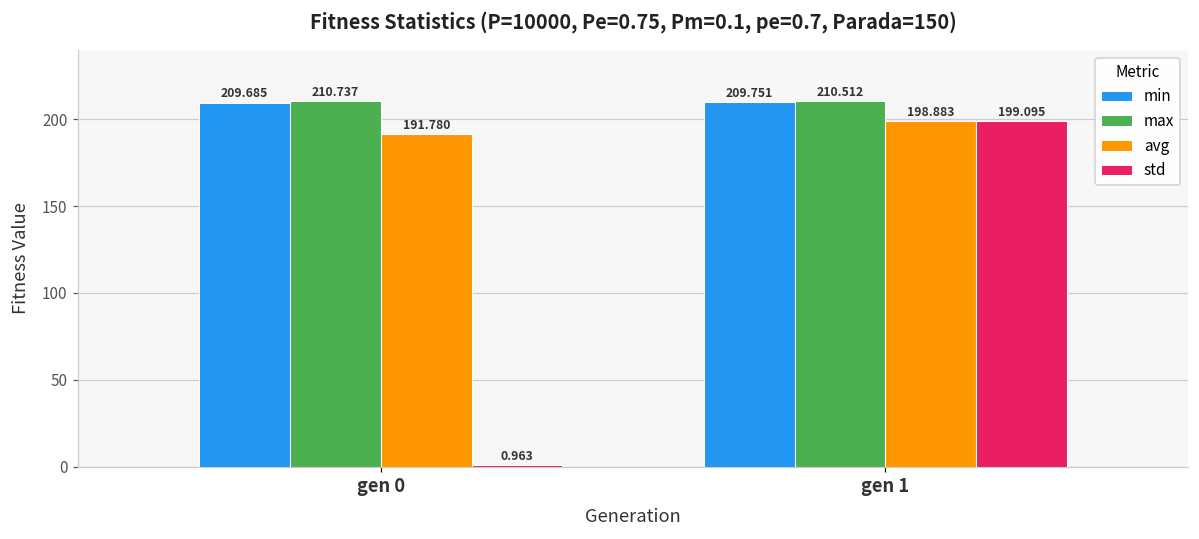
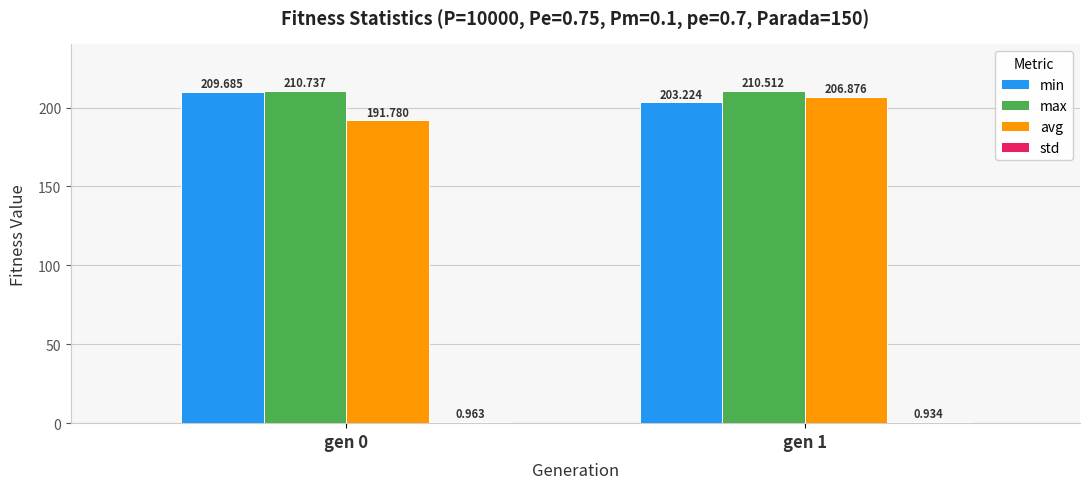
min, gen 1: 209.751 -> 203.224
avg, gen 1: 198.883 -> 206.876
std, gen 1: 199.095 -> 0.934
